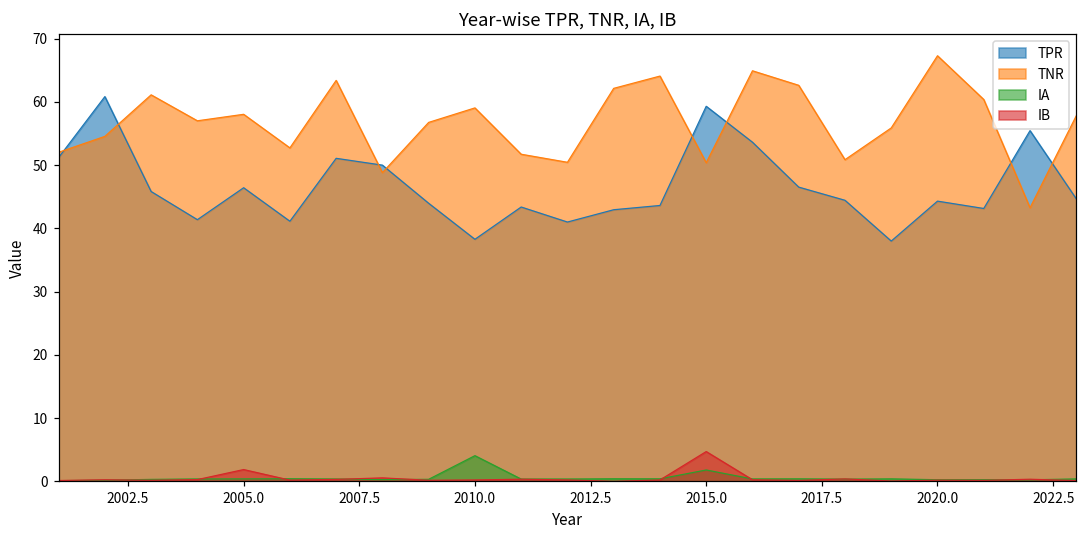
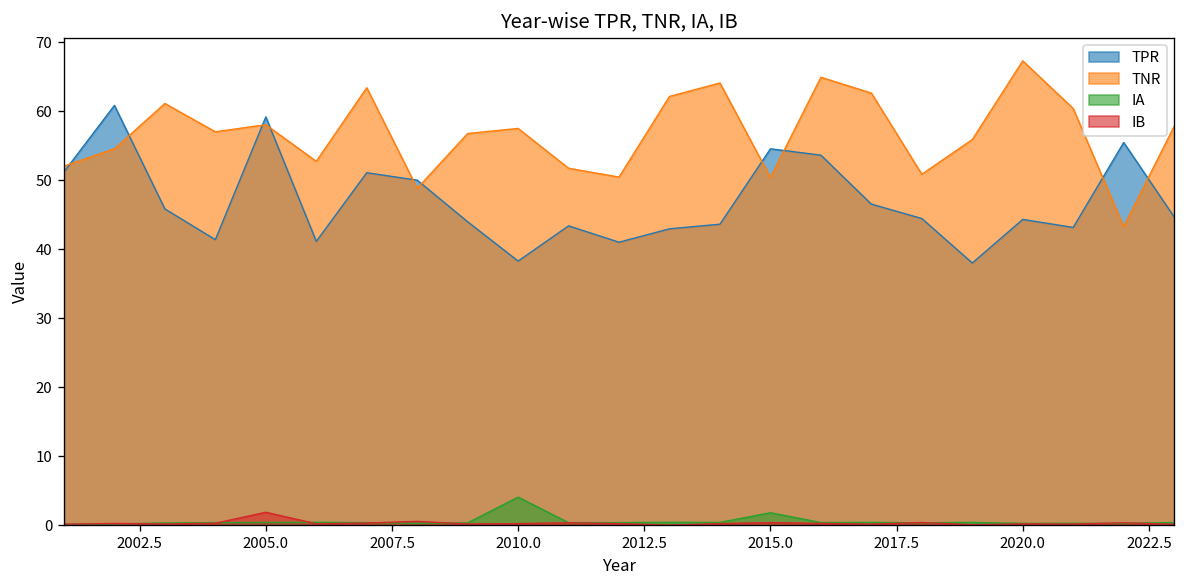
TPR, 2005.0: 46 -> 59
TNR, 2010.0: 59 -> 57
TPR, 2015.0: 59 -> 55
IB, 2015.0: 5 -> 0
